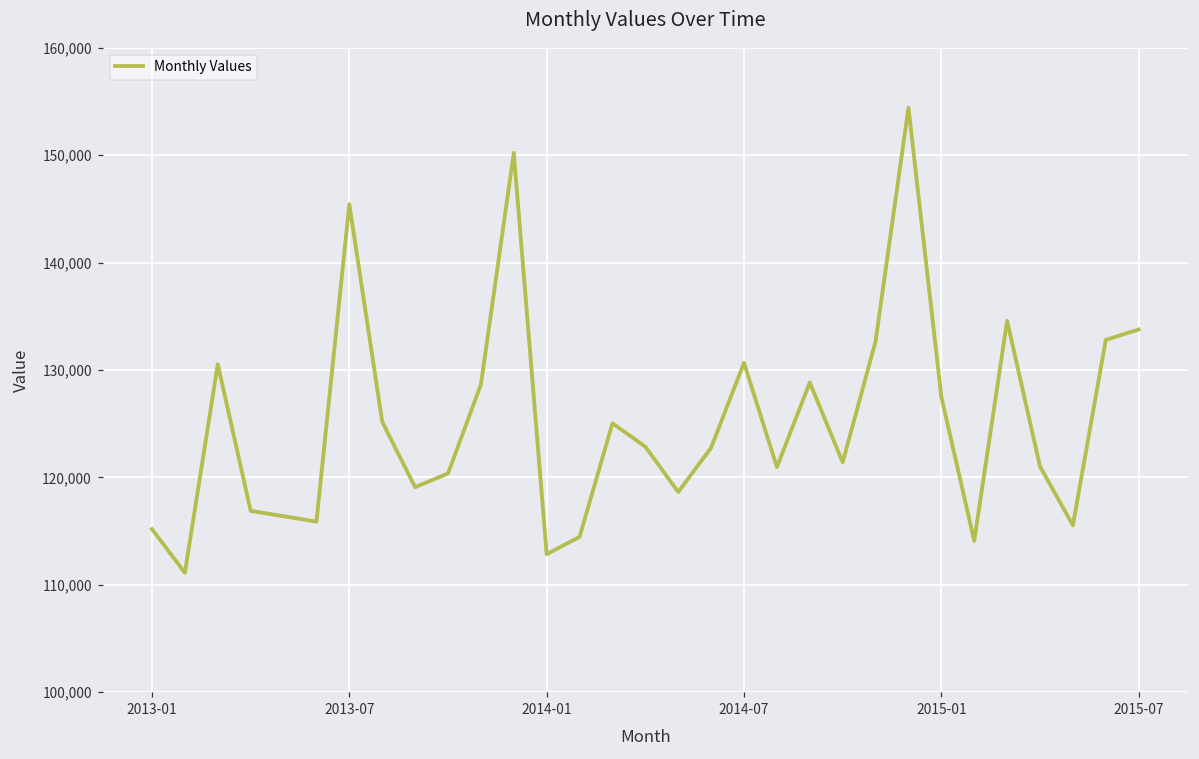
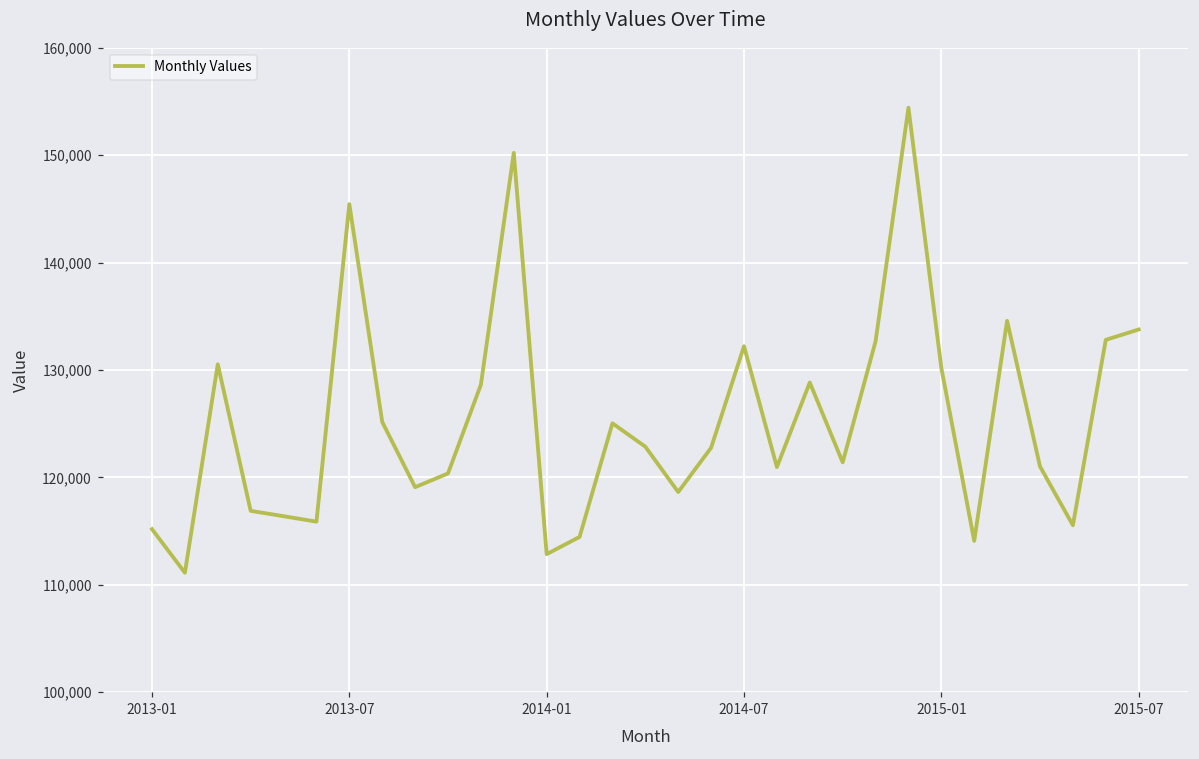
2014-07: 131,000 -> 132,000
2015-01: 127,000 -> 130,000
